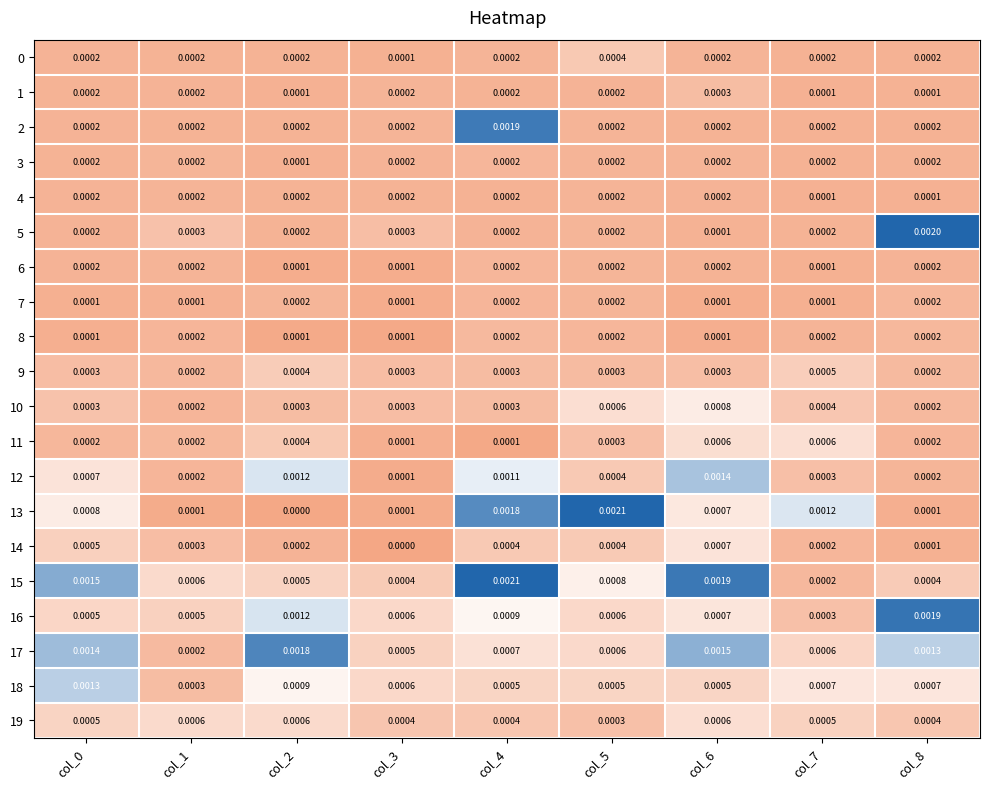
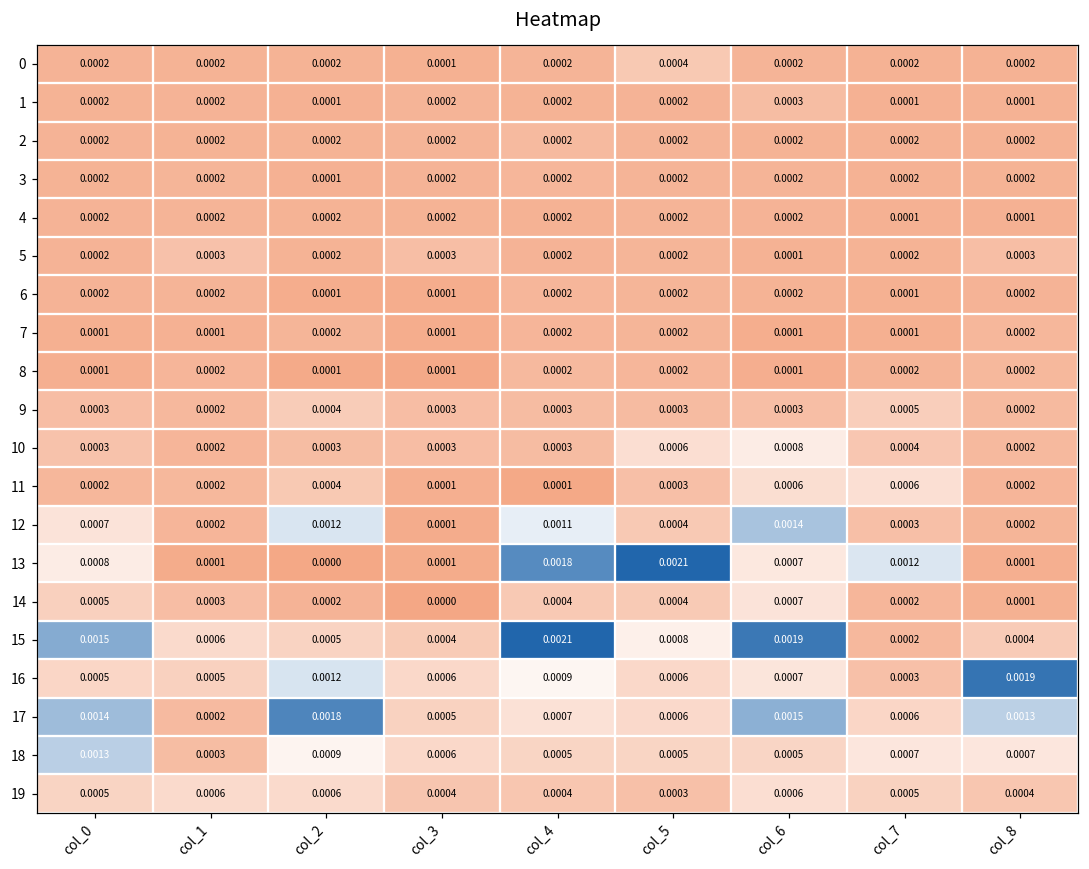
2, col_4: 0.0019 -> 0.0002
5, col_8: 0.0020 -> 0.0003
